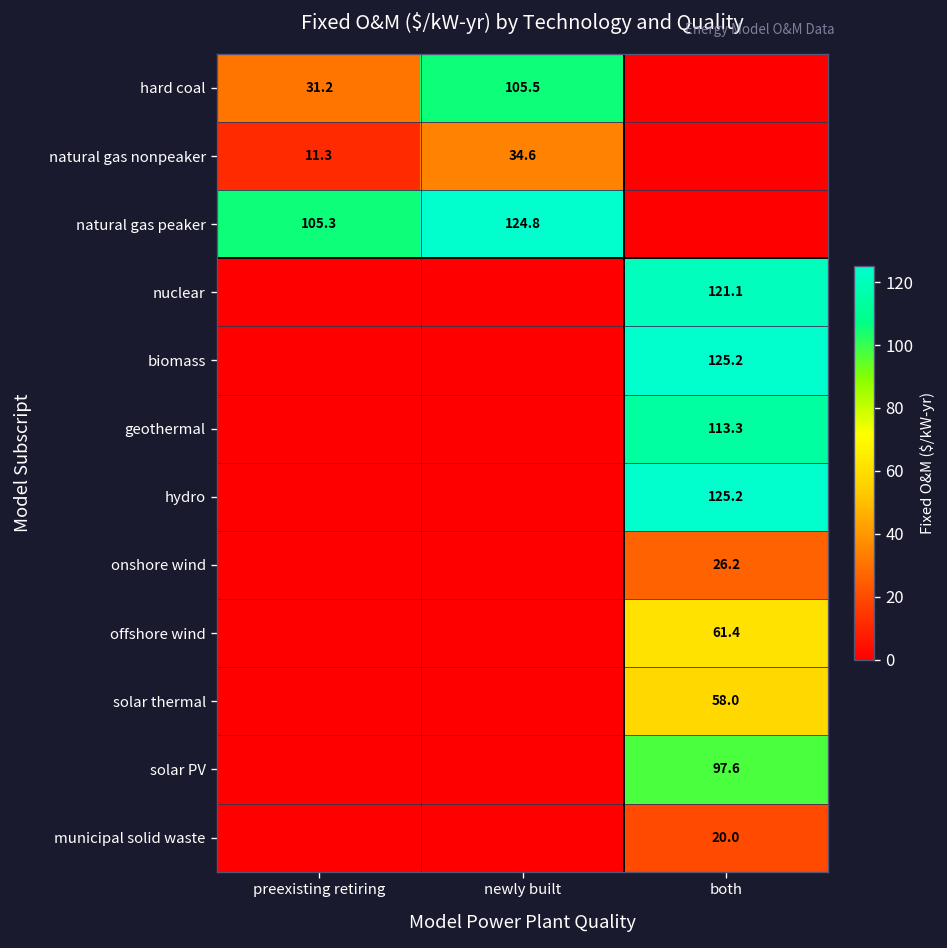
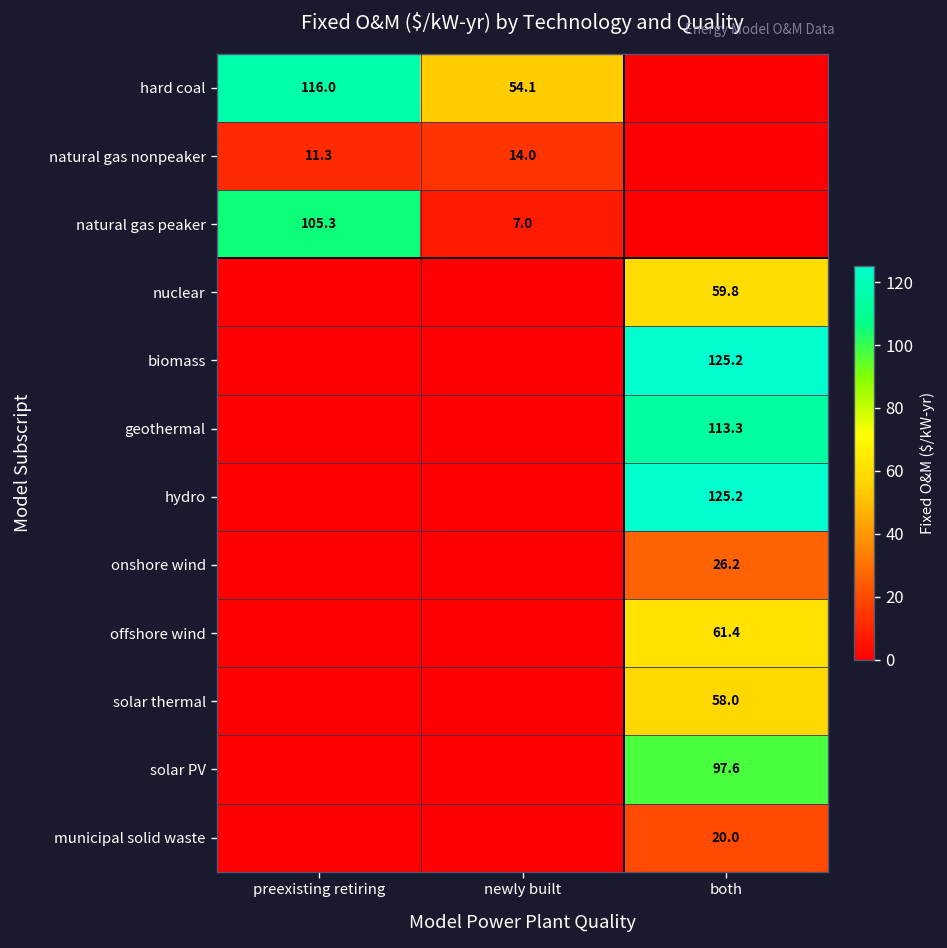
hard coal, preexisting retiring: 31.2 -> 116.0
hard coal, newly built: 105.5 -> 54.1
natural gas nonpeaker, newly built: 34.6 -> 14.0
natural gas peaker, newly built: 124.8 -> 7.0
nuclear, both: 121.1 -> 59.8
